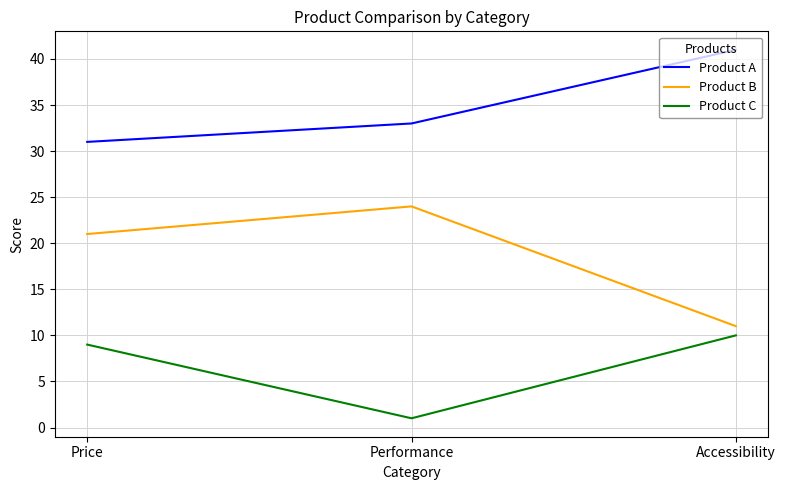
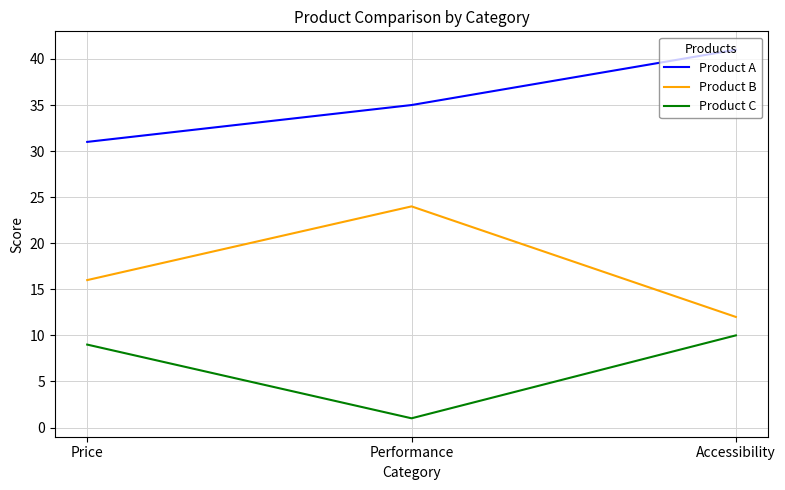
Product B, Price: 21 -> 16
Product A, Performance: 33 -> 35
Product B, Accessibility: 11 -> 12
